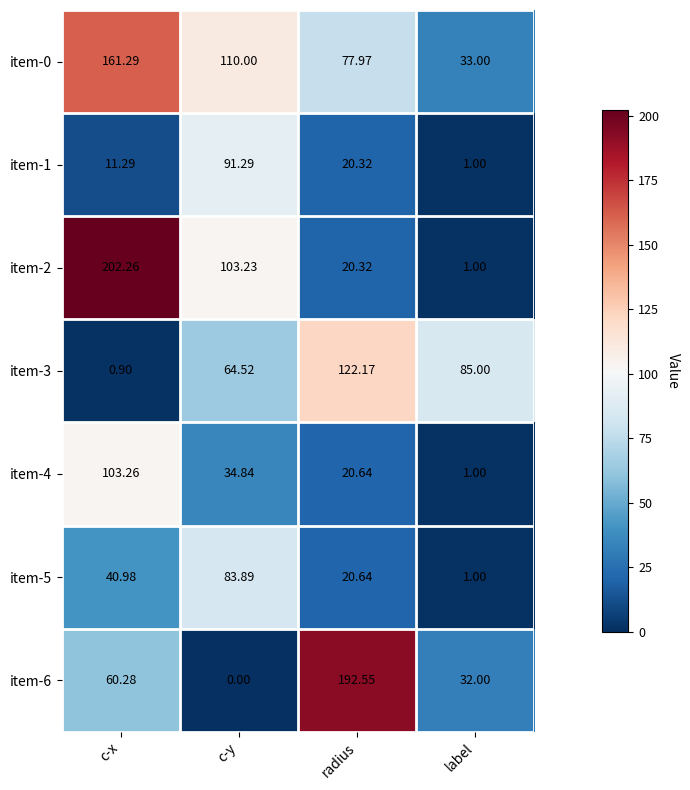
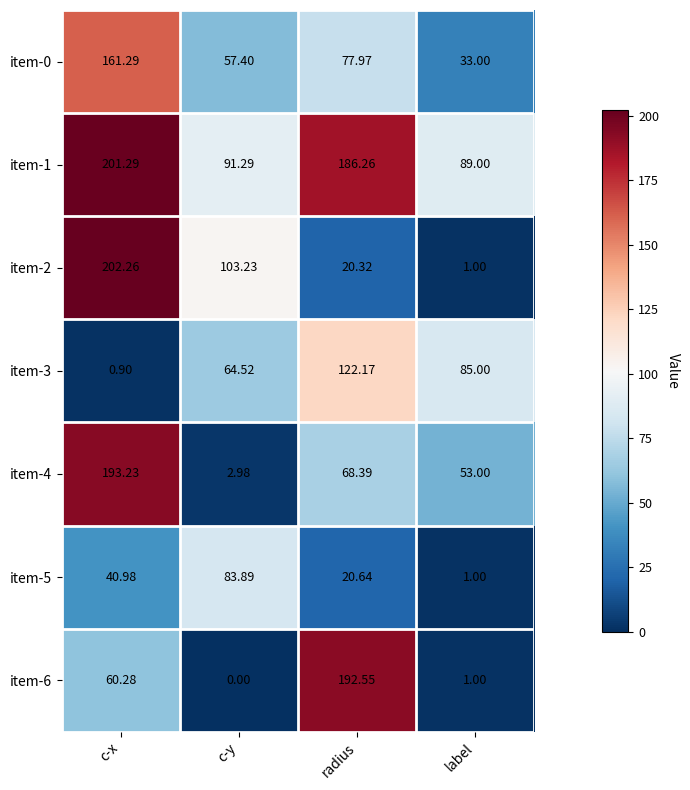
item-0, c-y: 110.00 -> 57.40
item-1, c-x: 11.29 -> 201.29
item-1, radius: 20.32 -> 186.26
item-1, label: 1.00 -> 89.00
item-4, c-x: 103.26 -> 193.23
item-4, c-y: 34.84 -> 2.98
item-4, radius: 20.64 -> 68.39
item-4, label: 1.00 -> 53.00
item-6, label: 32.00 -> 1.00
